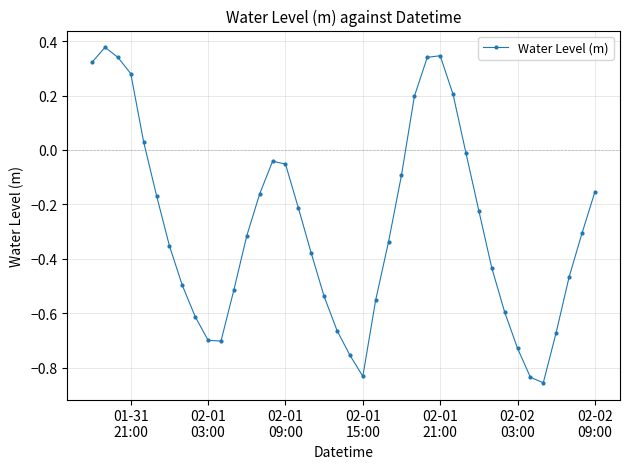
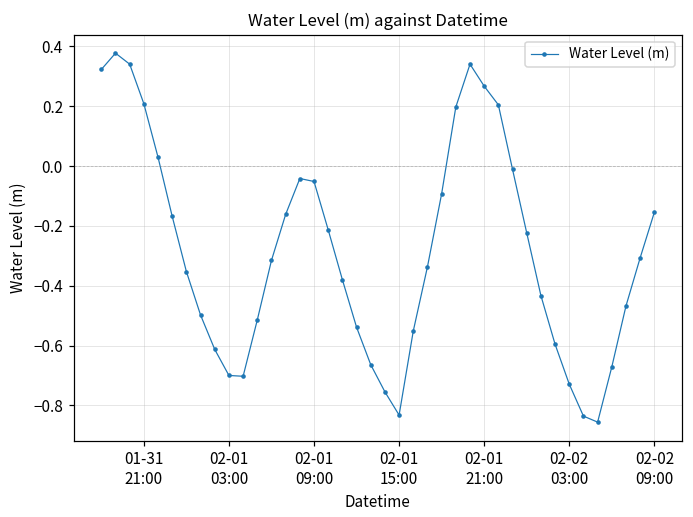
01-31 21:00: 0.28 -> 0.21
02-01 21:00: 0.35 -> 0.27
